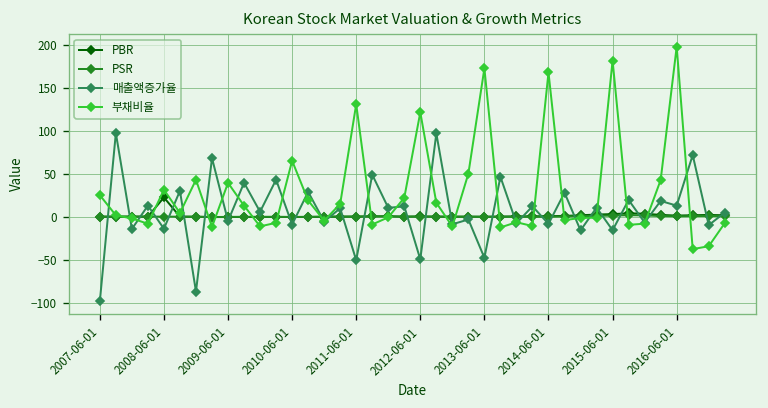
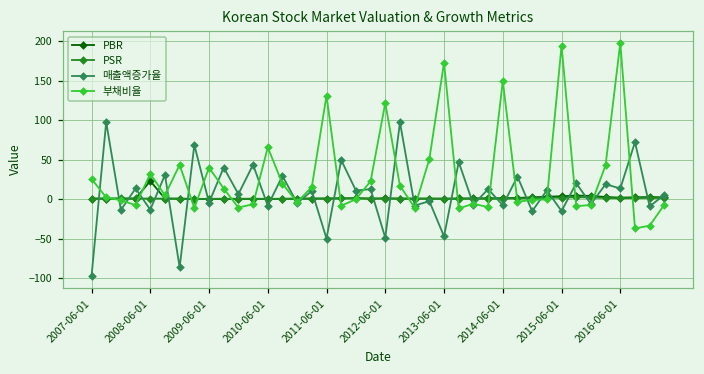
부채비율, 2014-06-01: 170 -> 150
부채비율, 2015-06-01: 180 -> 190
